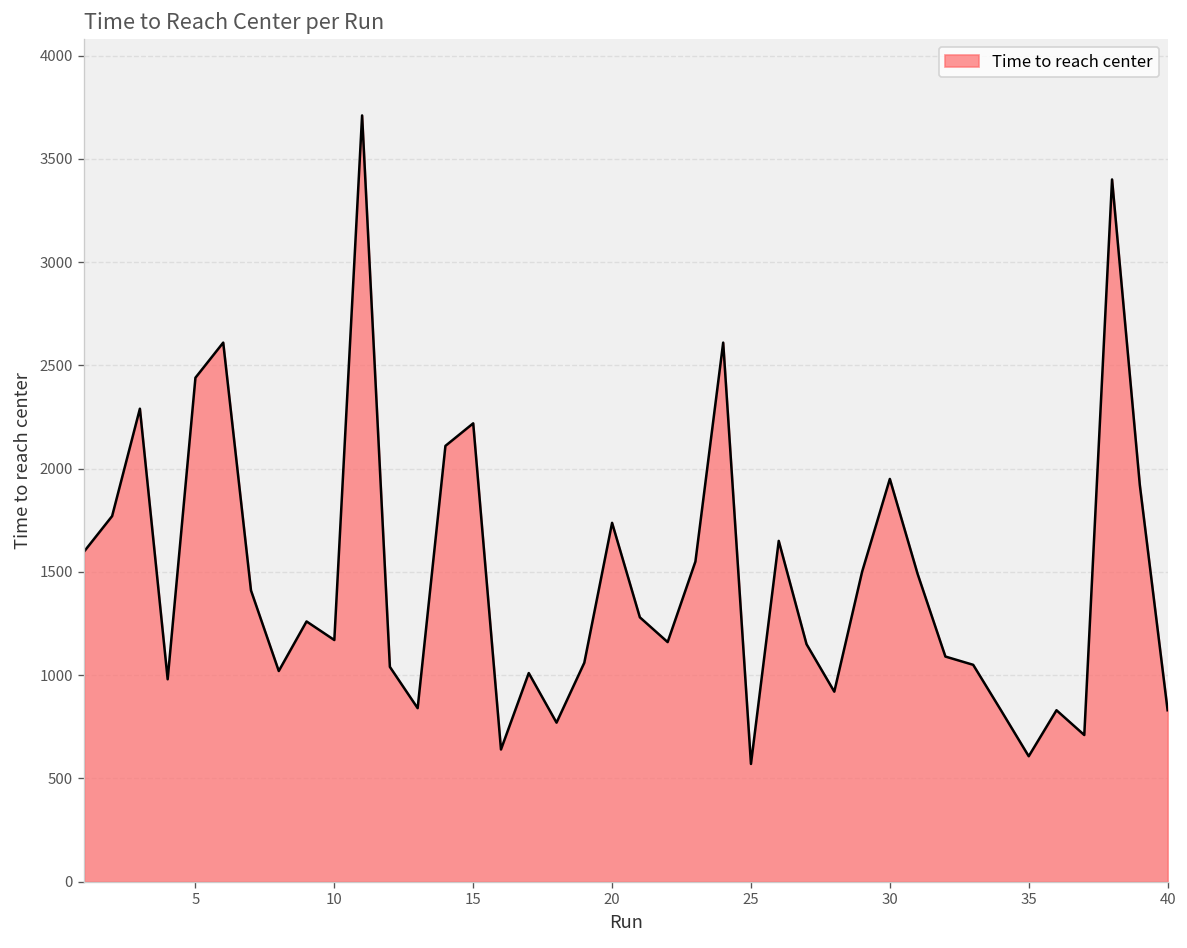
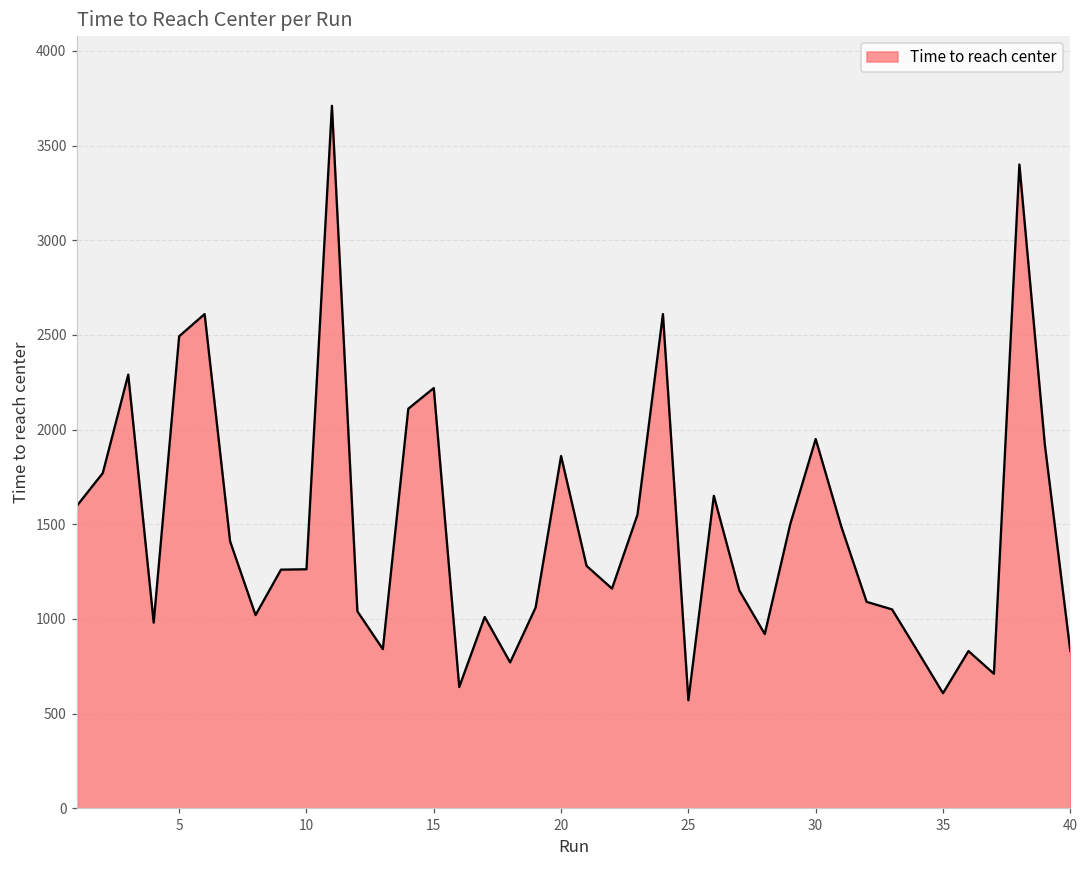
5: 2440 -> 2490
10: 1170 -> 1260
20: 1740 -> 1860
